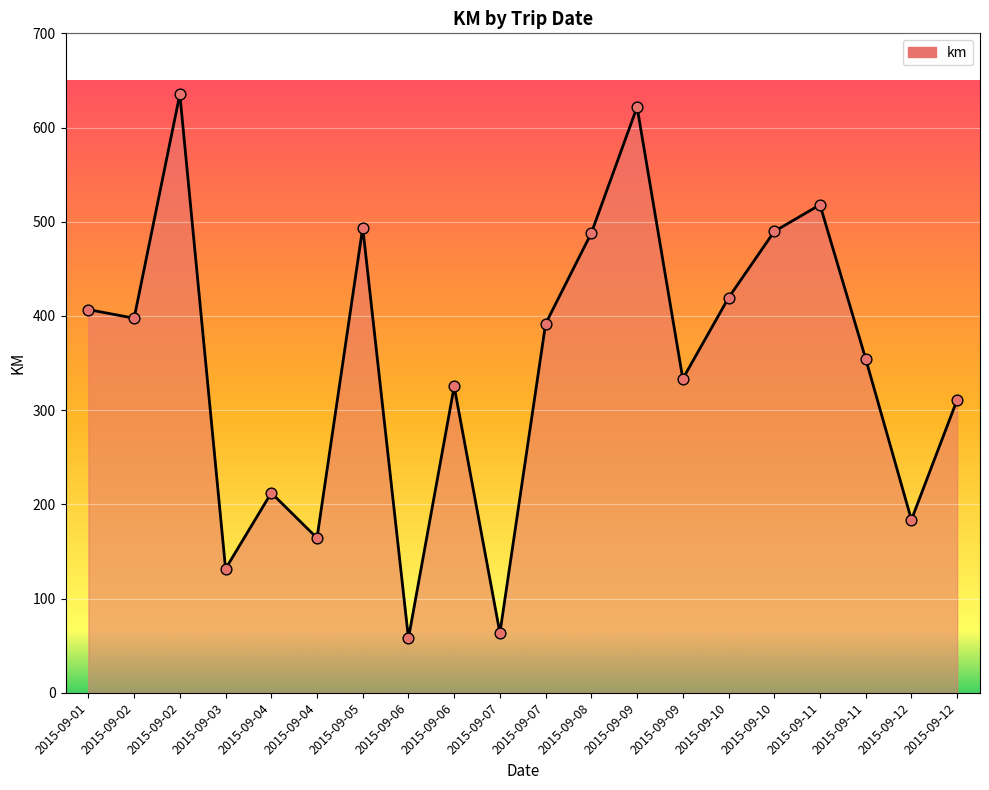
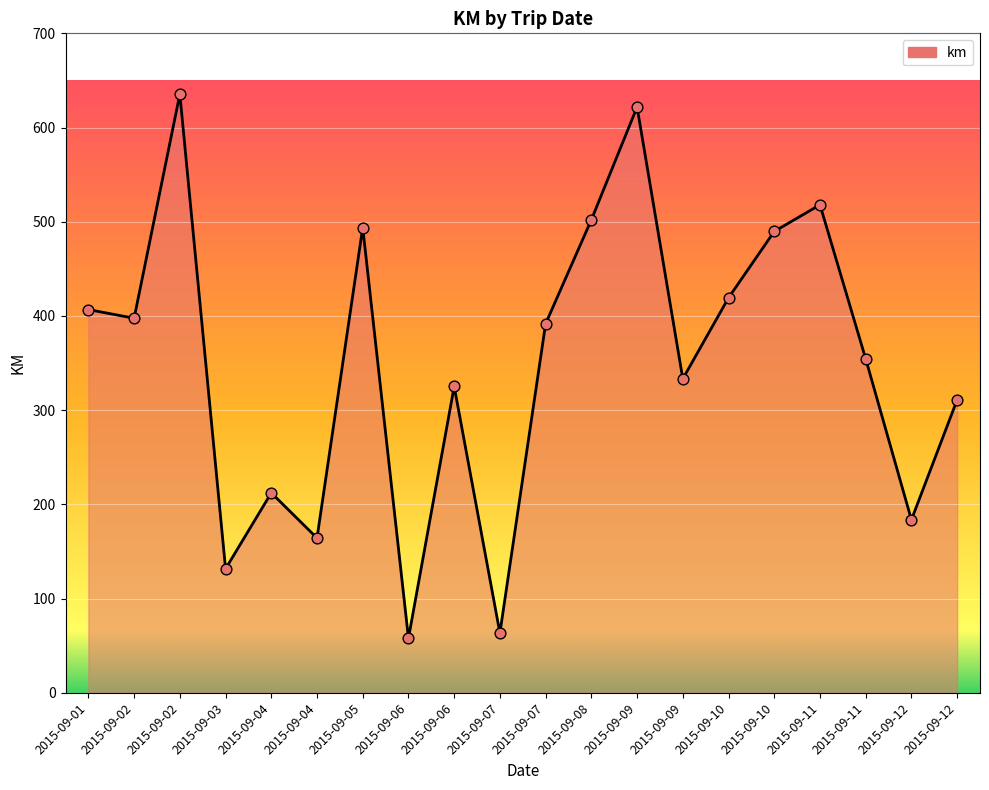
2015-09-08: 490 -> 500
